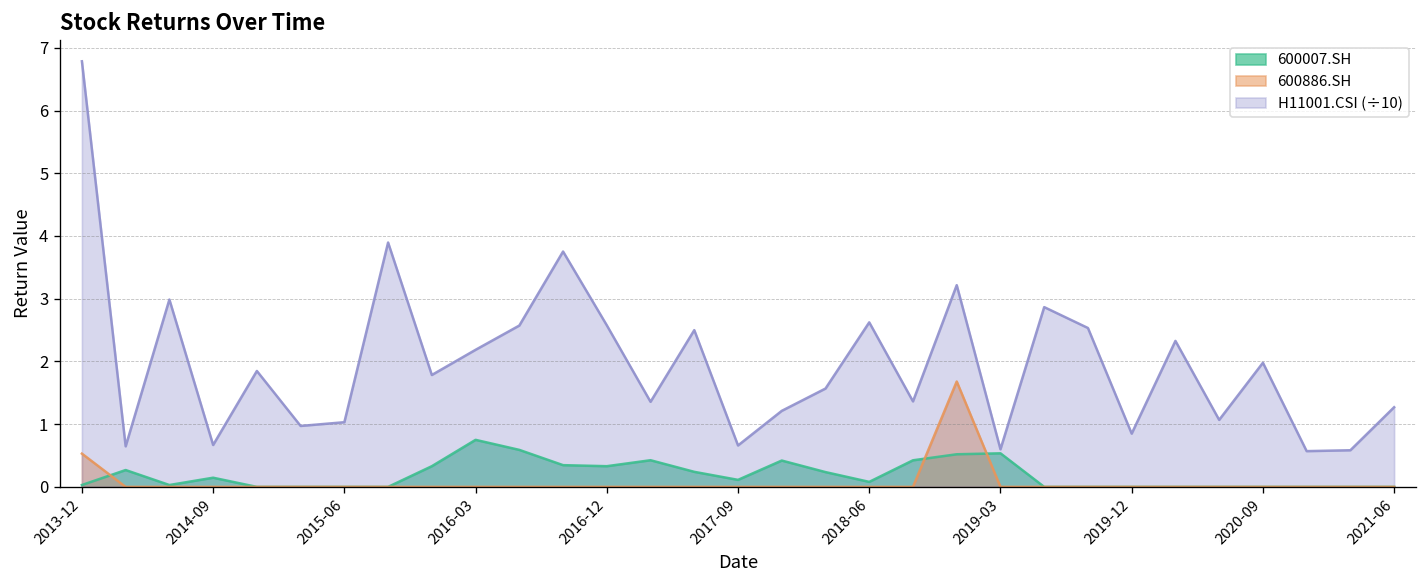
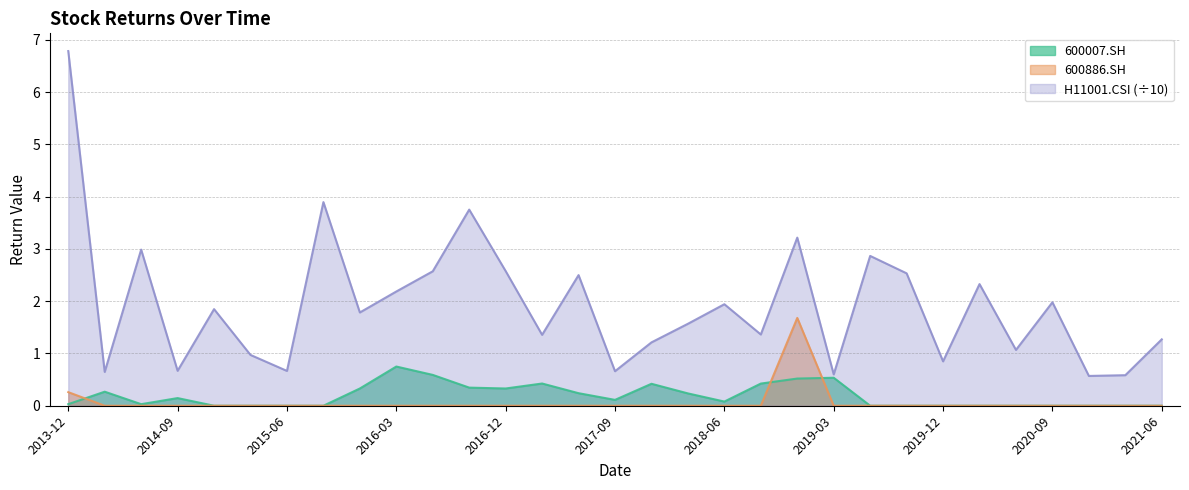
600886.SH, 2013-12: 0.5 -> 0.3
H11001.CSI (÷10), 2015-06: 1.0 -> 0.7
H11001.CSI (÷10), 2018-06: 2.6 -> 1.9
